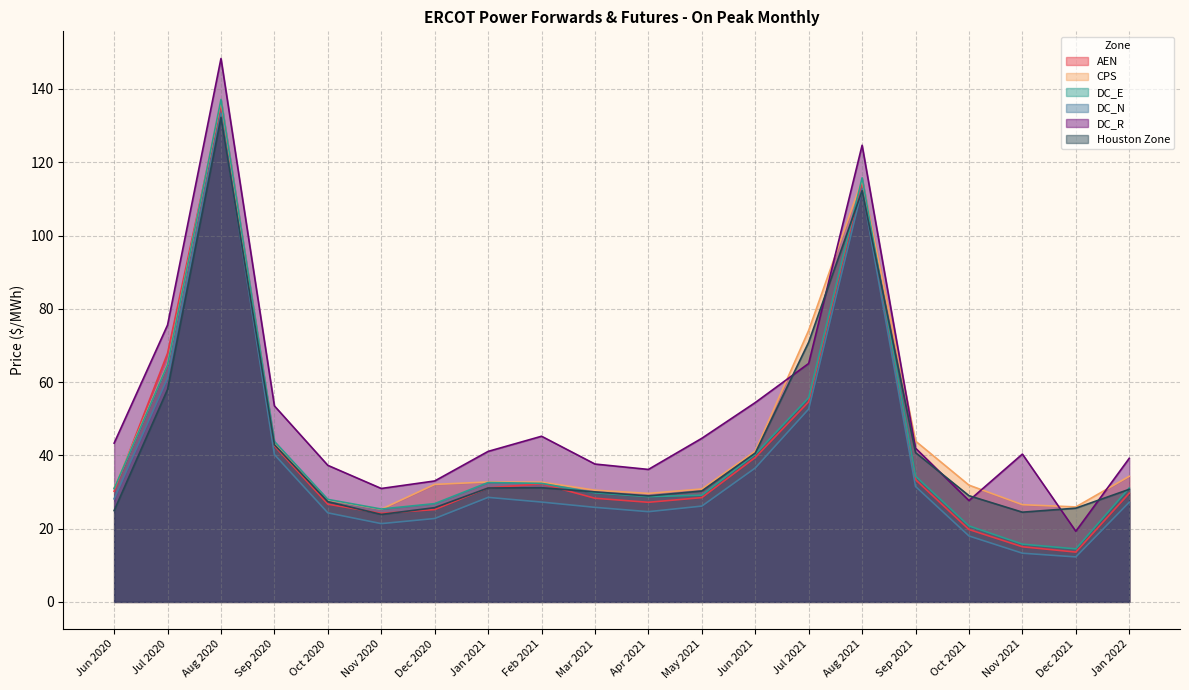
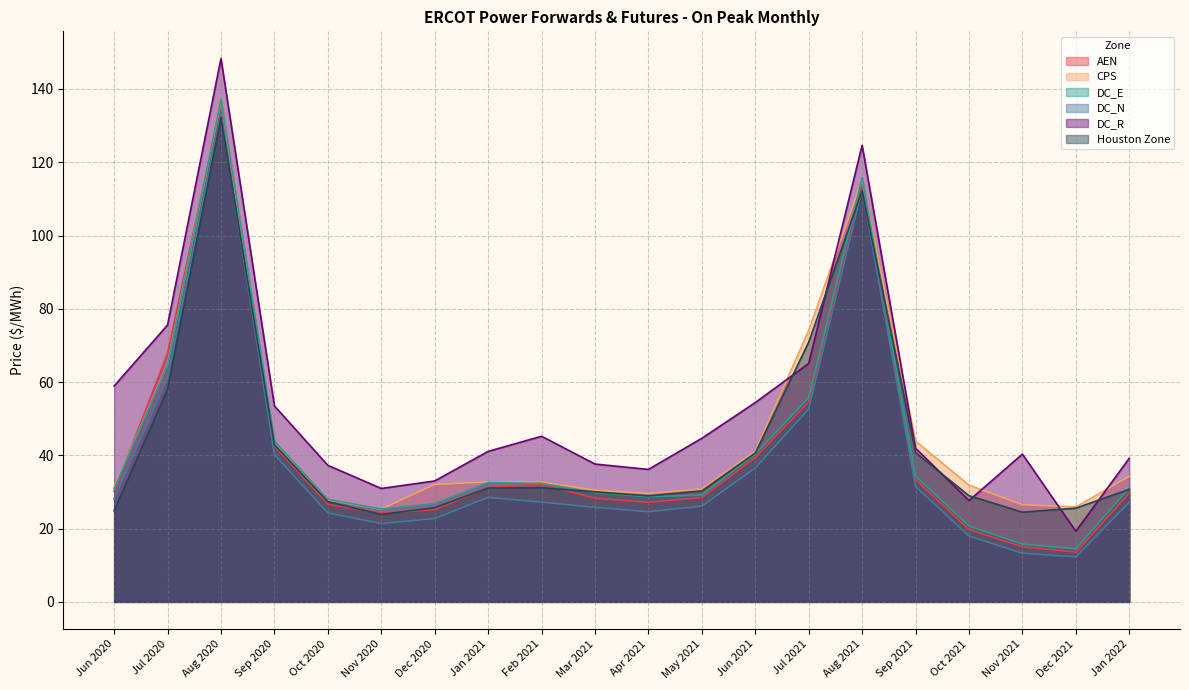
DC_R, Jun 2020: 43 -> 59
